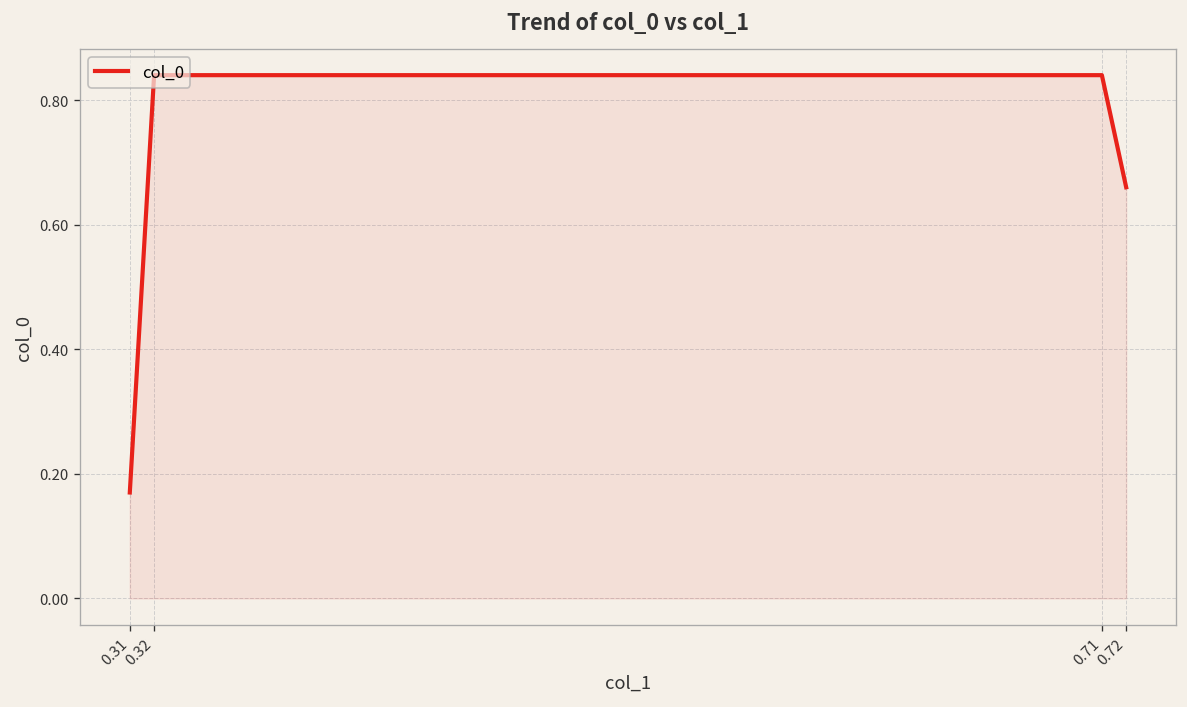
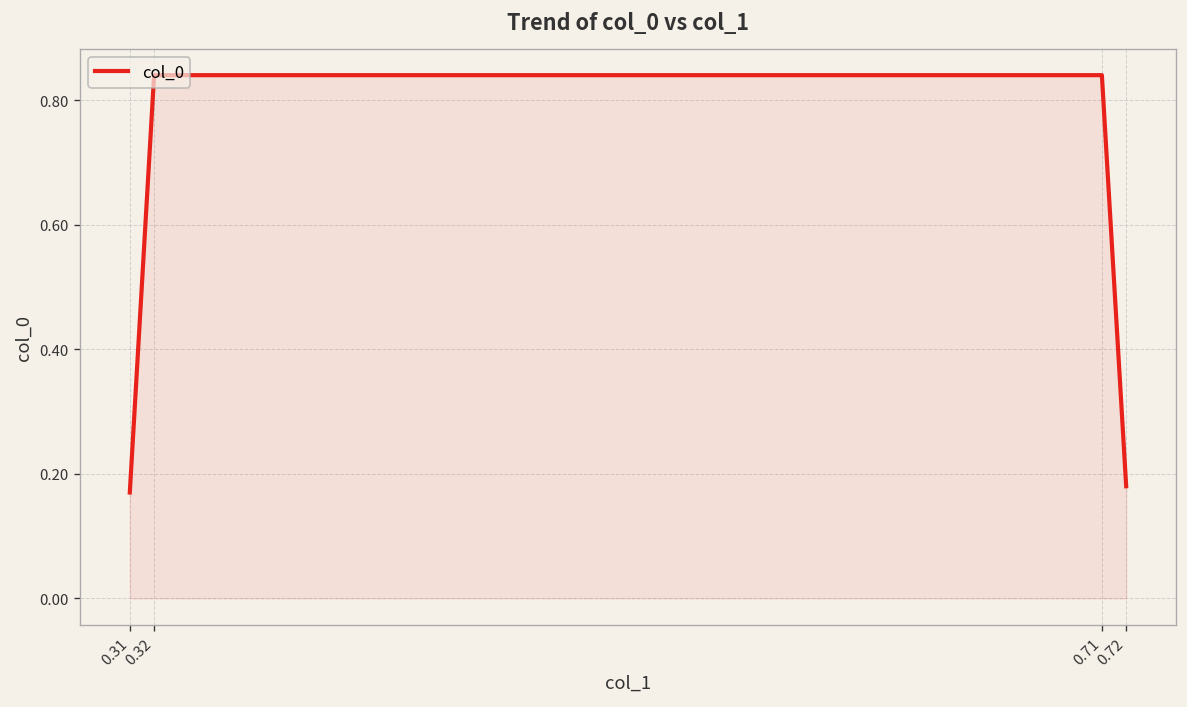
0.72: 0.66 -> 0.18
